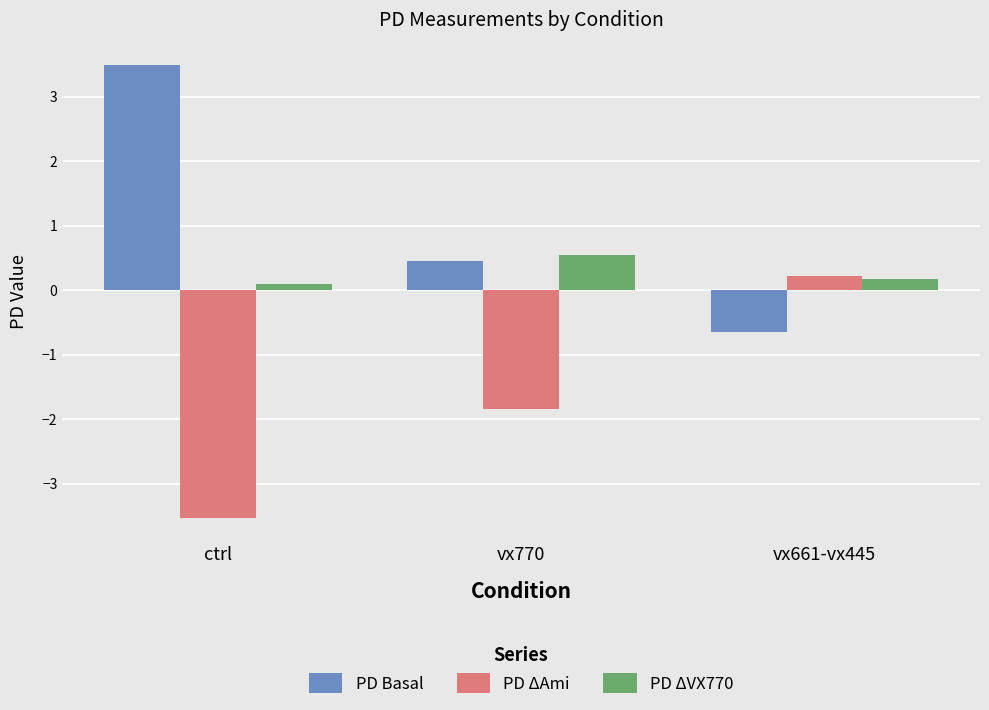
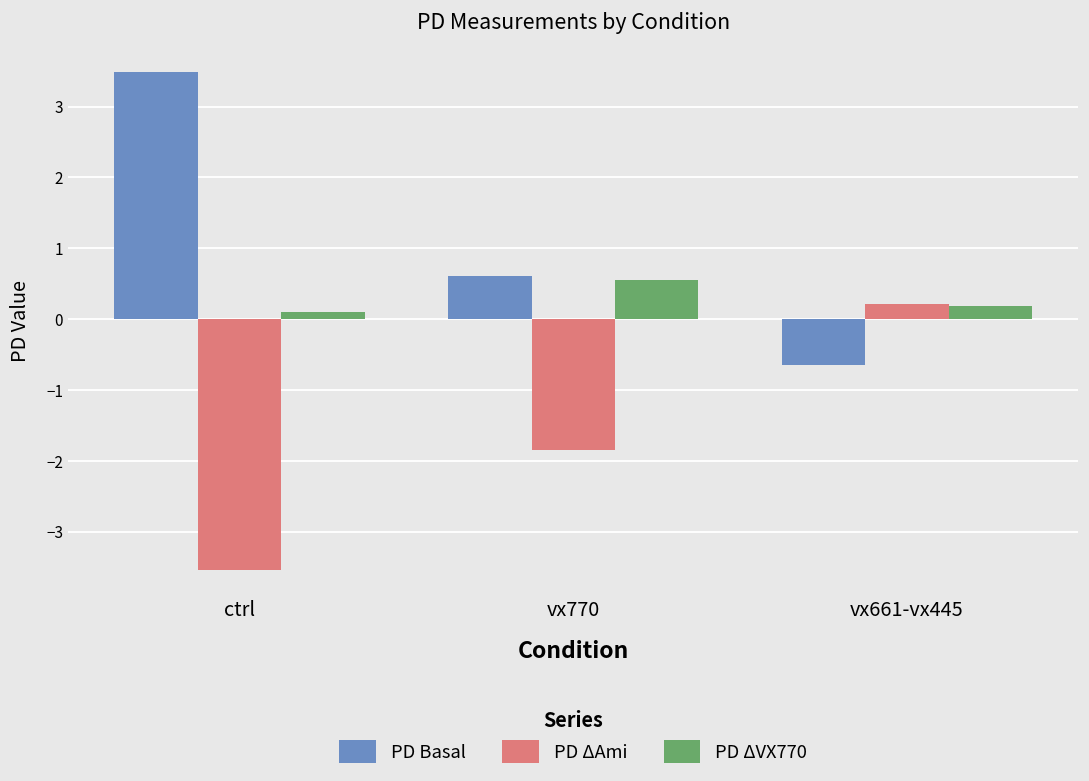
PD Basal, vx770: 0.5 -> 0.6
